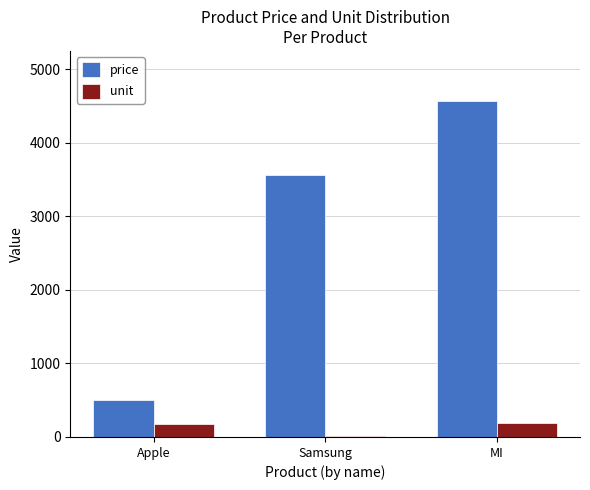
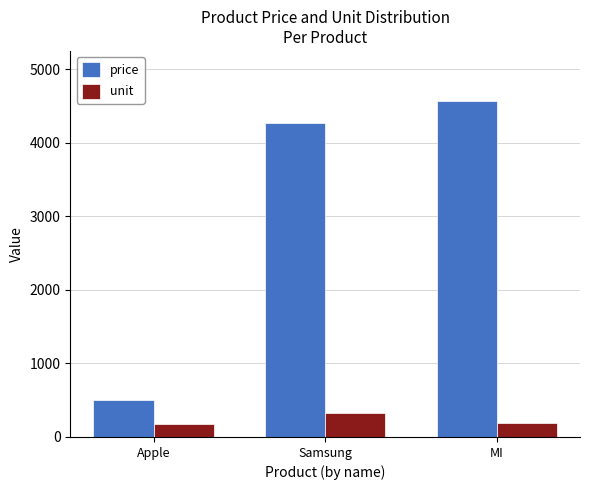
price, Samsung: 3600 -> 4300
unit, Samsung: 0 -> 300
